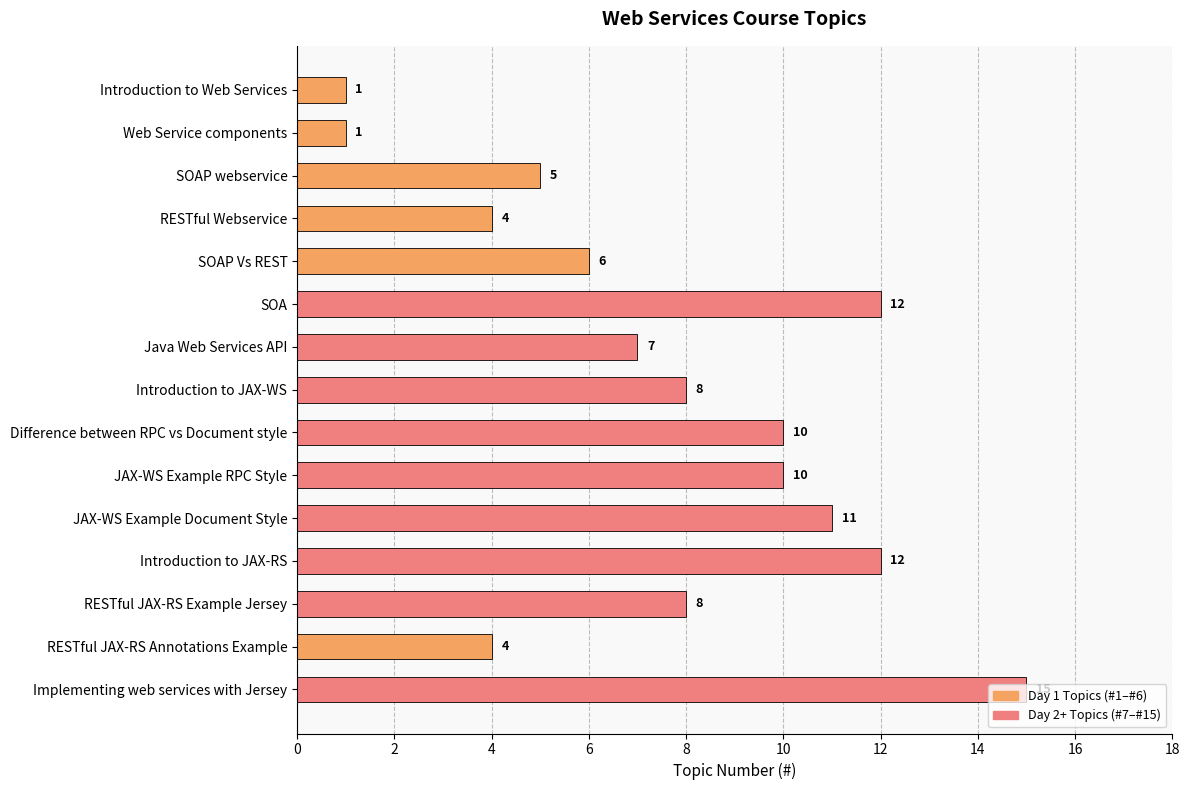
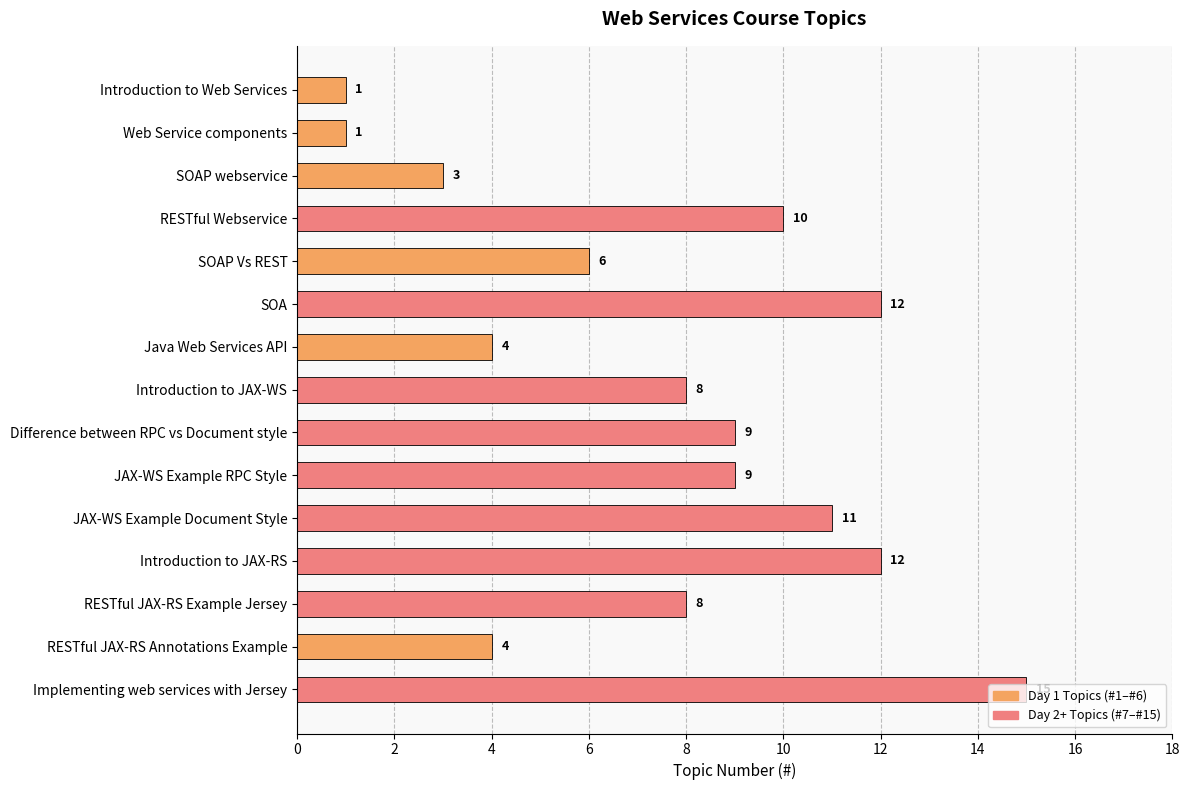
SOAP webservice: 5 -> 3
RESTful Webservice: 4 -> 10
Java Web Services API: 7 -> 4
Difference between RPC vs Document style: 10 -> 9
JAX-WS Example RPC Style: 10 -> 9
